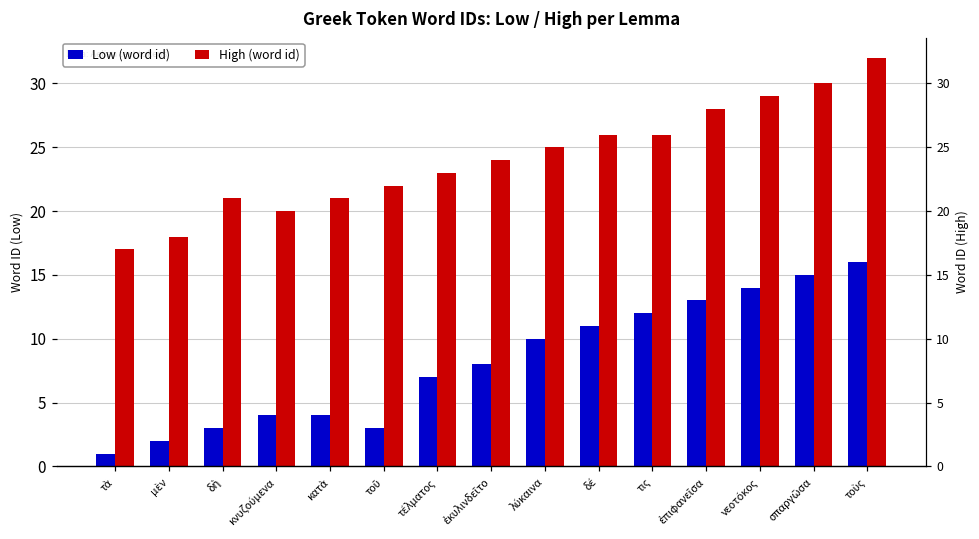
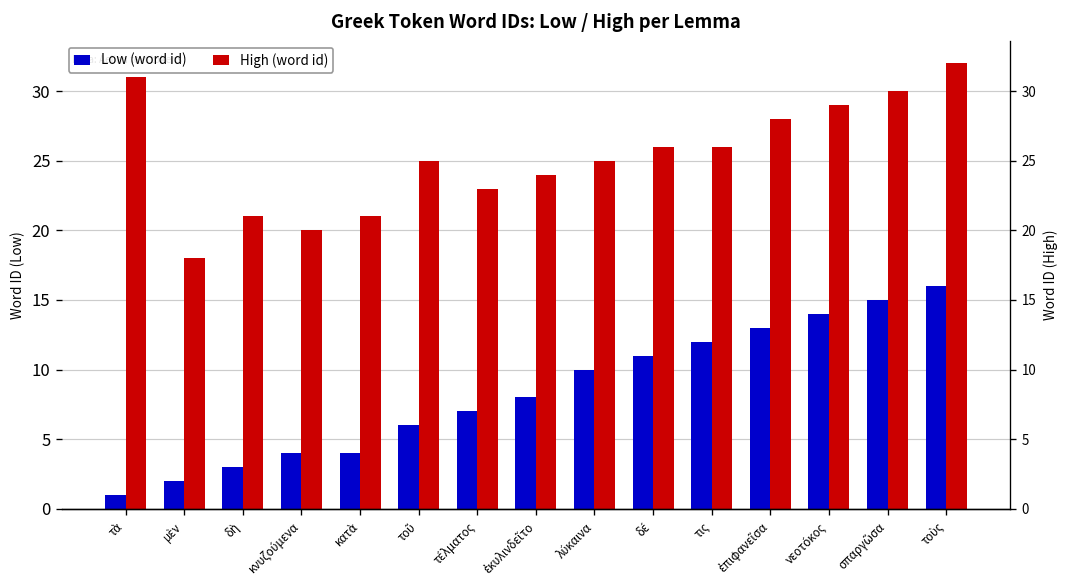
High (word id), τὰ: 17 -> 31
Low (word id), τοῦ: 3 -> 6
High (word id), τοῦ: 22 -> 25
